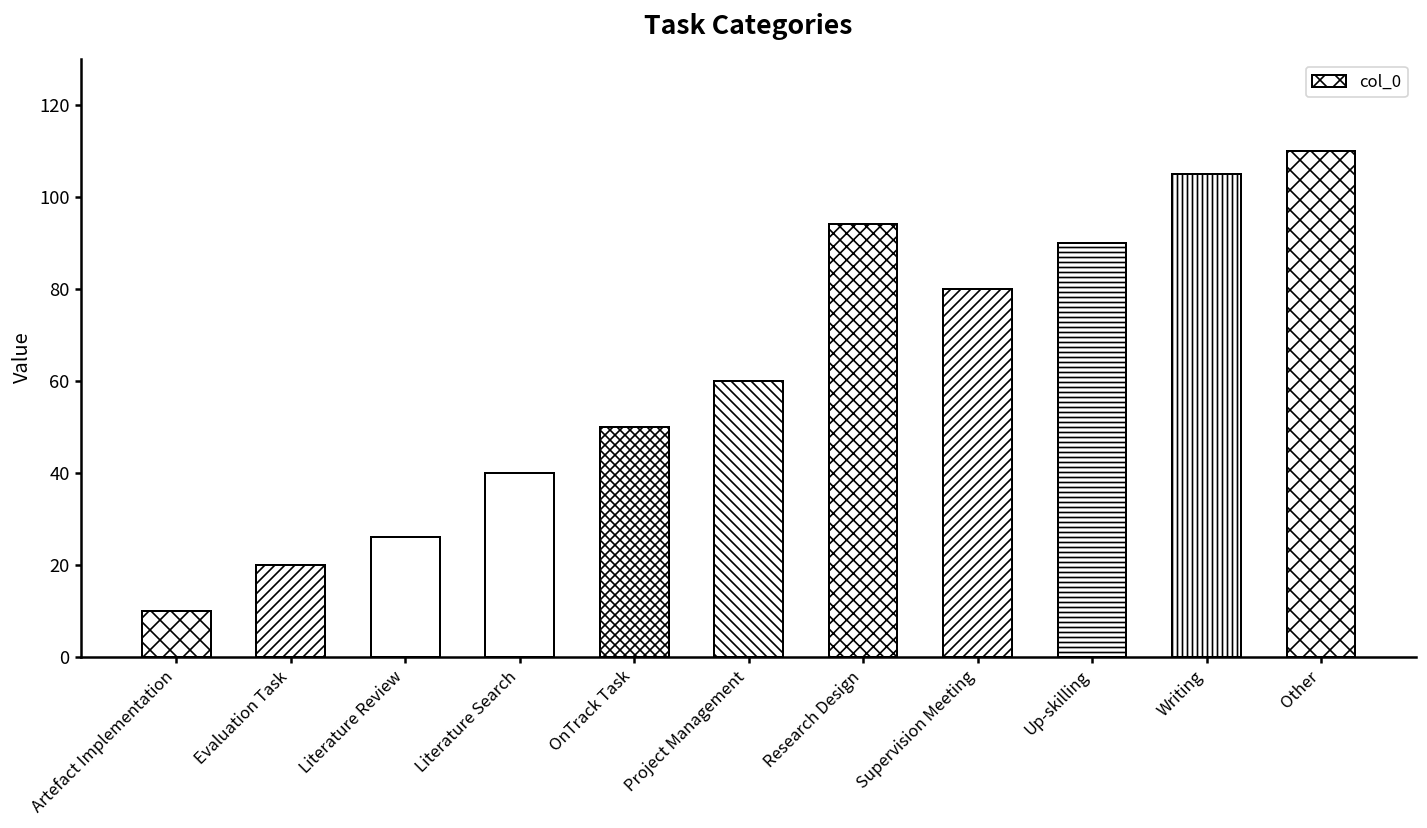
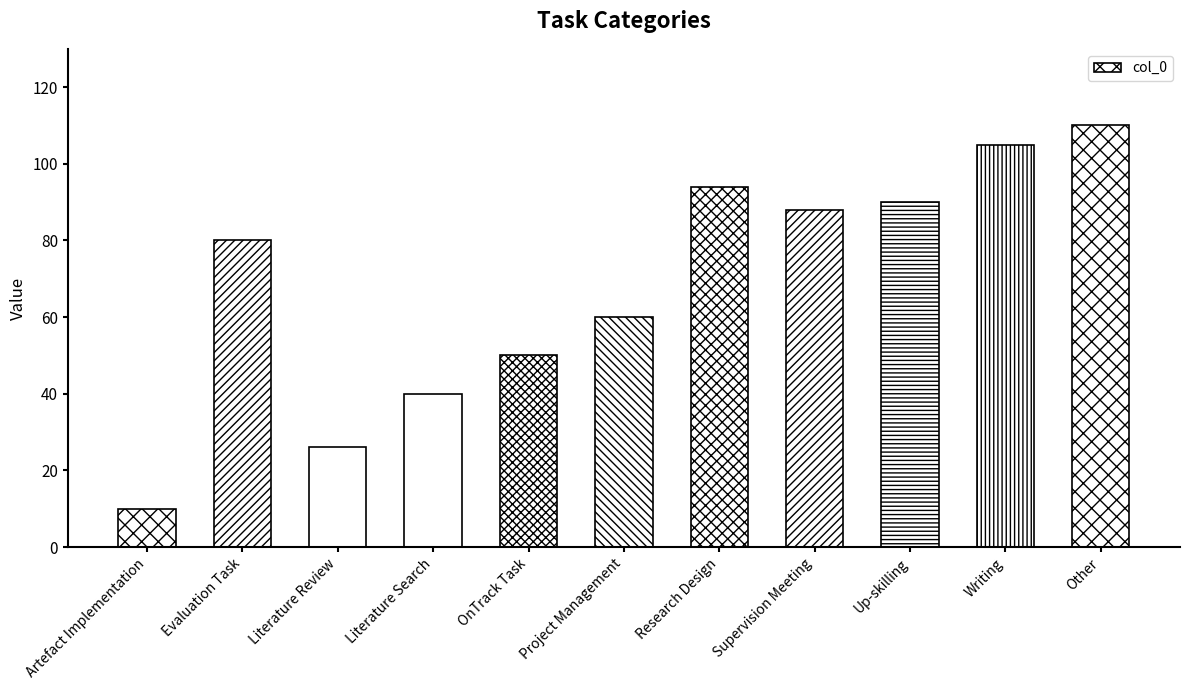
Evaluation Task: 20 -> 80
Supervision Meeting: 80 -> 88
